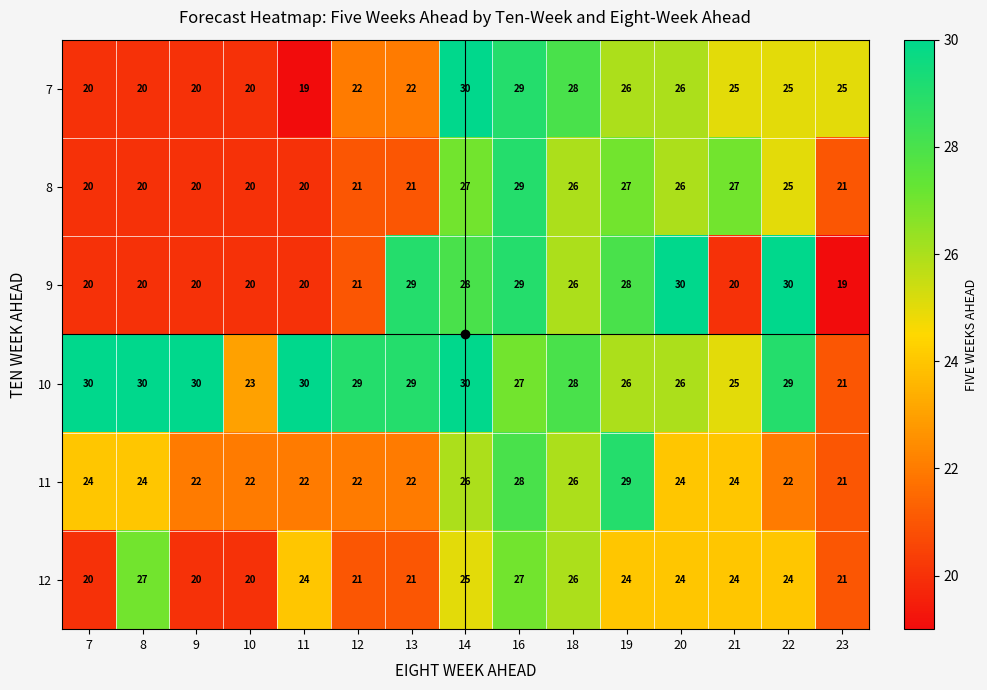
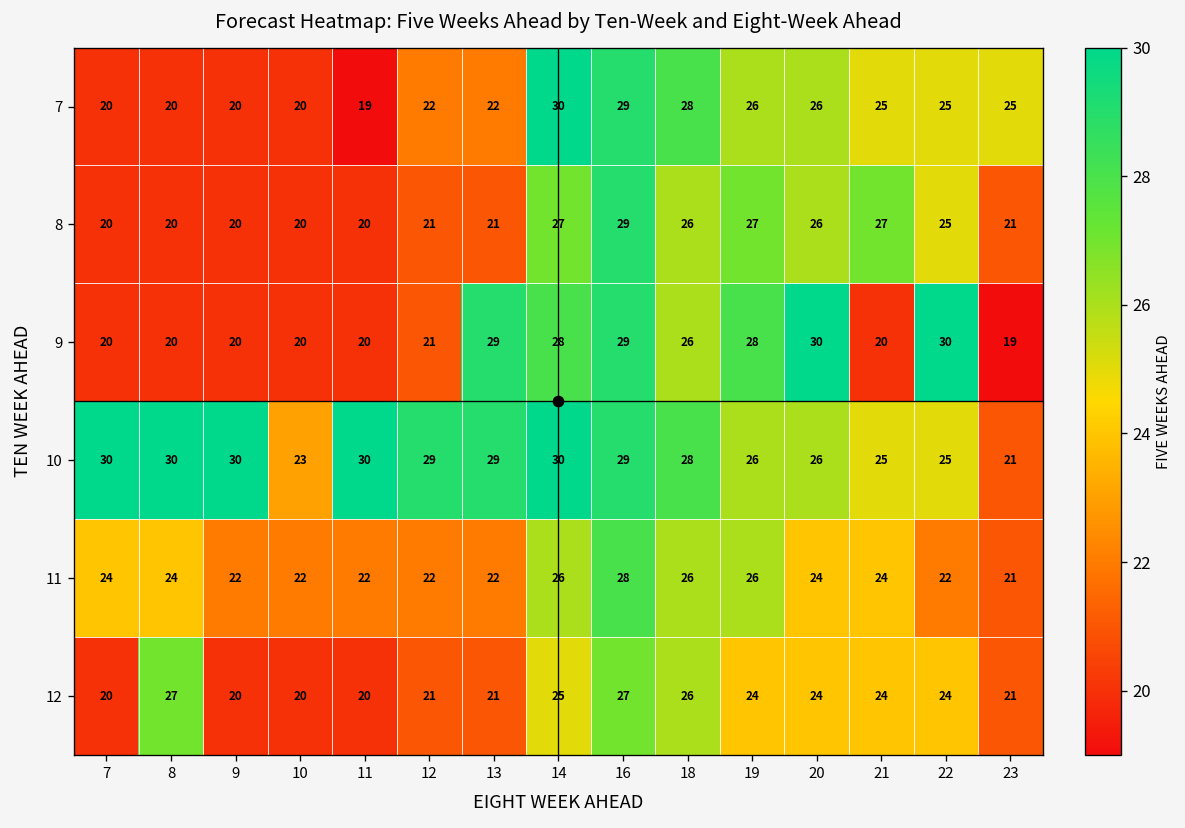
10, 16: 27 -> 29
10, 22: 29 -> 25
11, 19: 29 -> 26
12, 11: 24 -> 20
